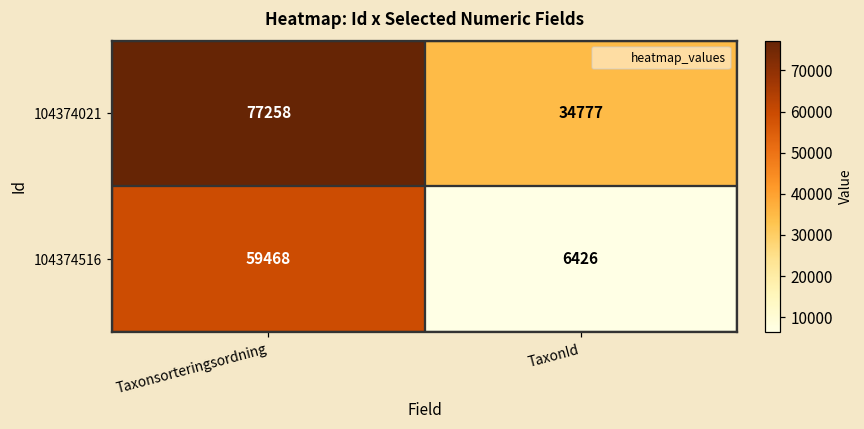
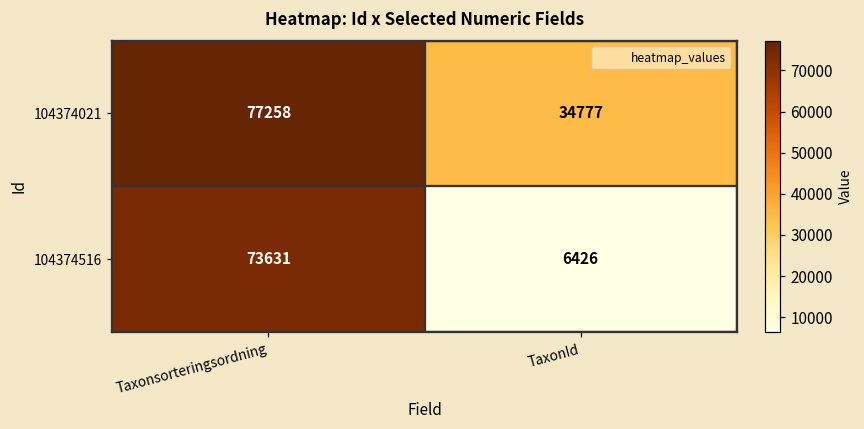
104374516, Taxonsorteringsordning: 59468 -> 73631
